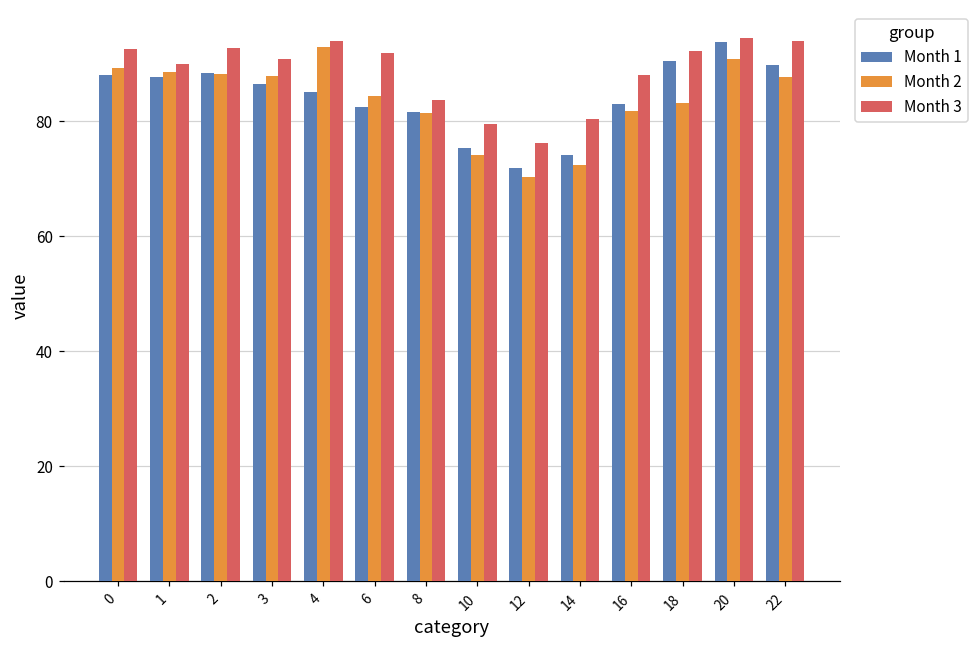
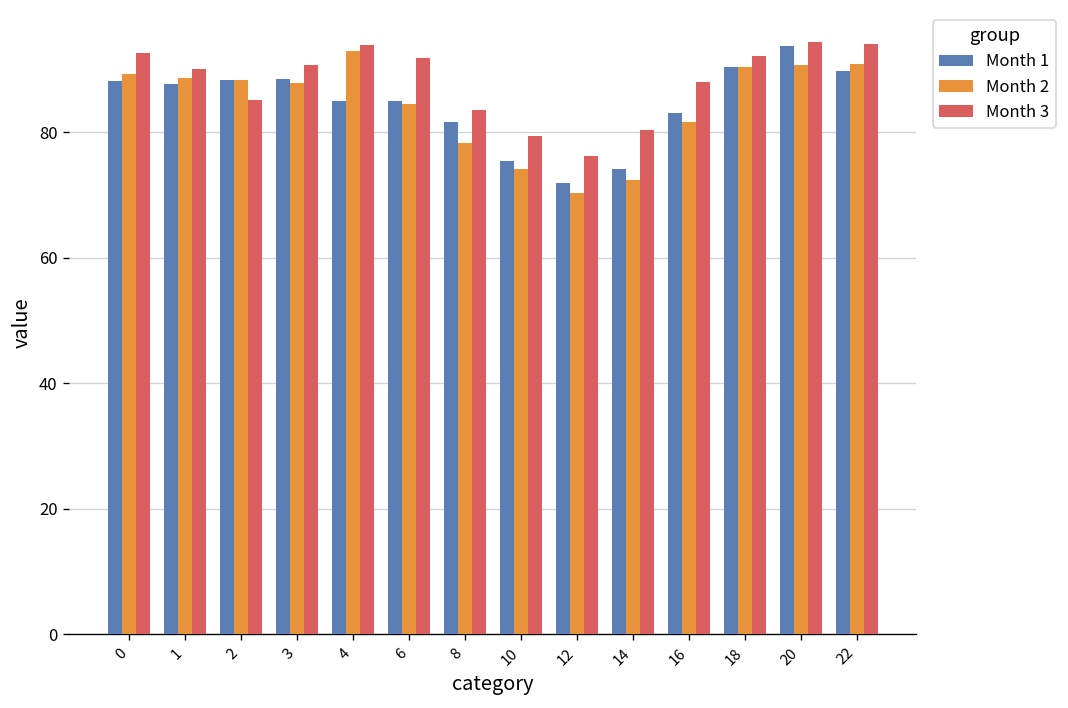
Month 3, 2: 93 -> 85
Month 1, 3: 87 -> 89
Month 1, 6: 83 -> 85
Month 2, 8: 81 -> 78
Month 2, 18: 83 -> 90
Month 2, 22: 88 -> 91
